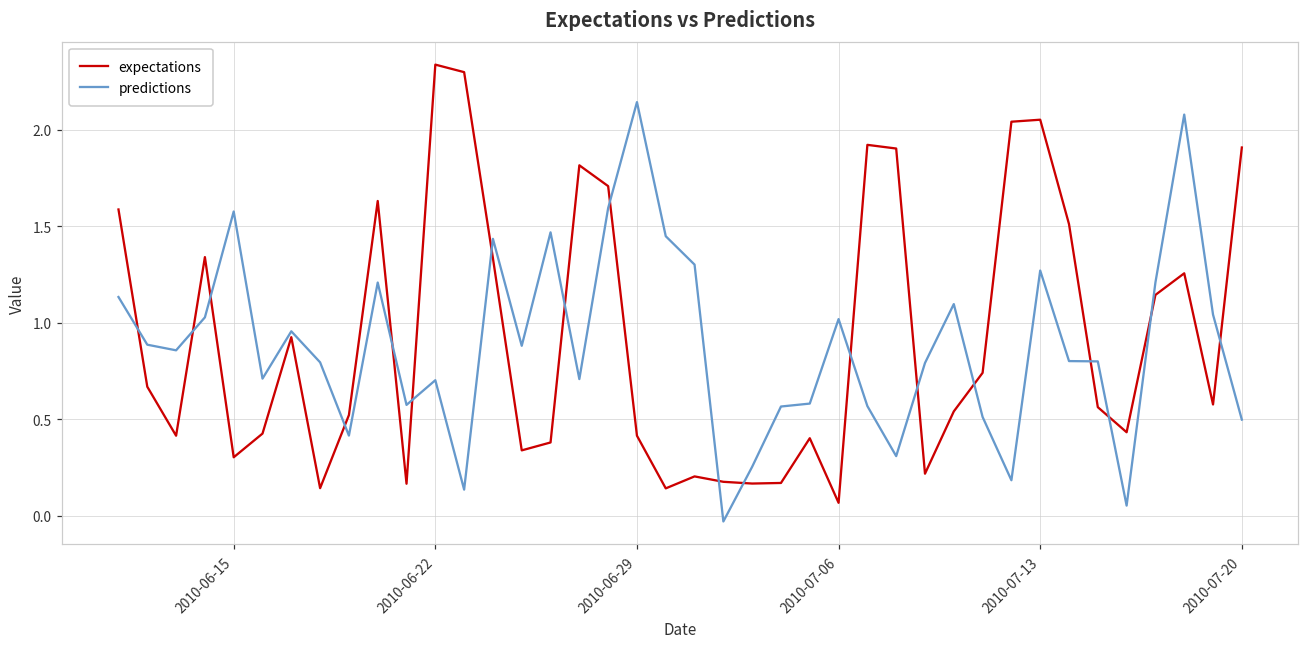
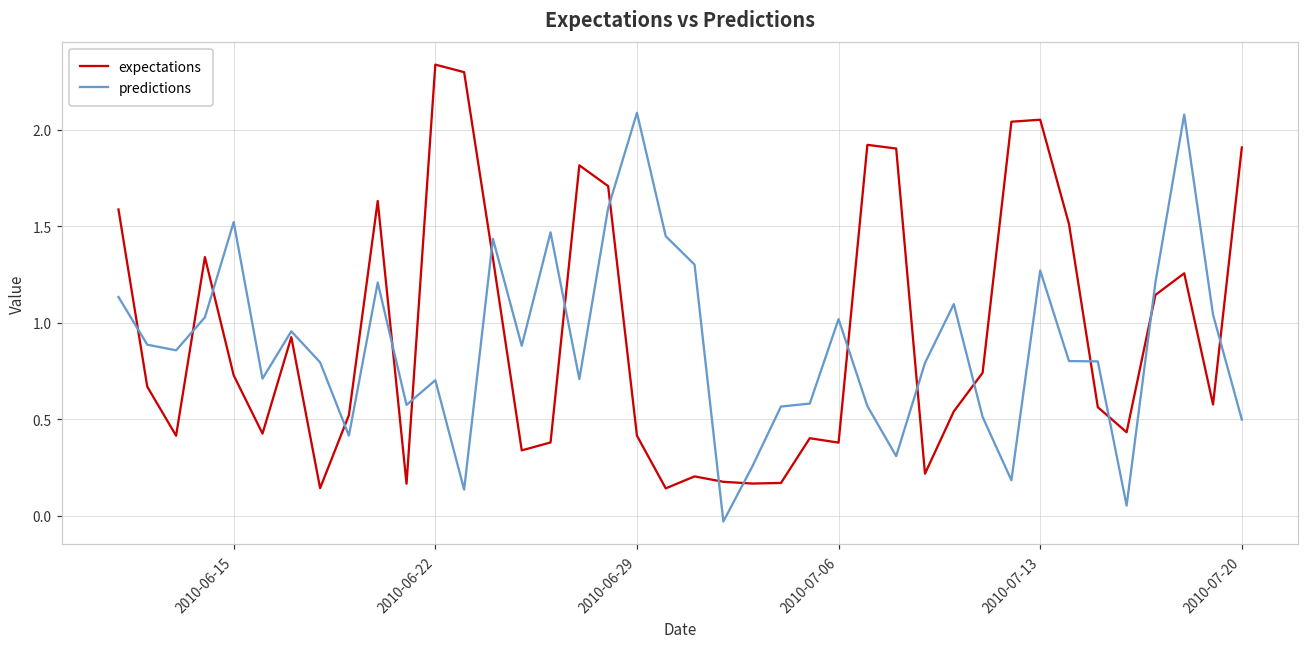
expectations, 2010-06-15: 0.30 -> 0.73
predictions, 2010-06-15: 1.58 -> 1.52
predictions, 2010-06-29: 2.14 -> 2.09
expectations, 2010-07-06: 0.07 -> 0.38
